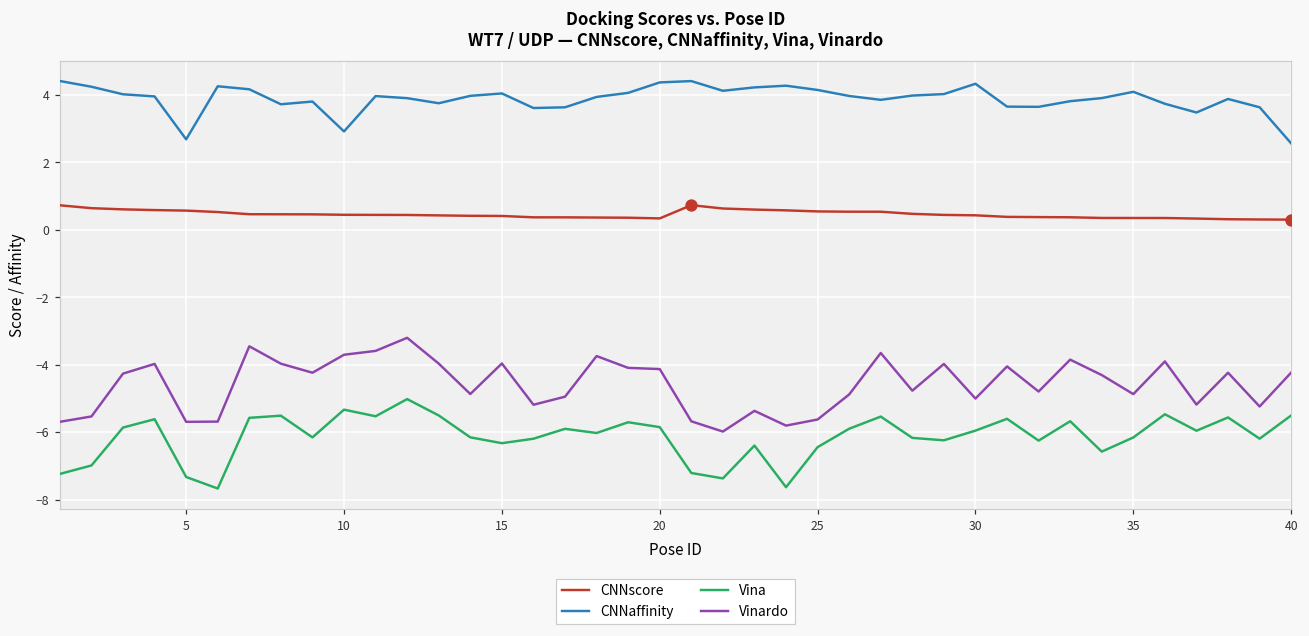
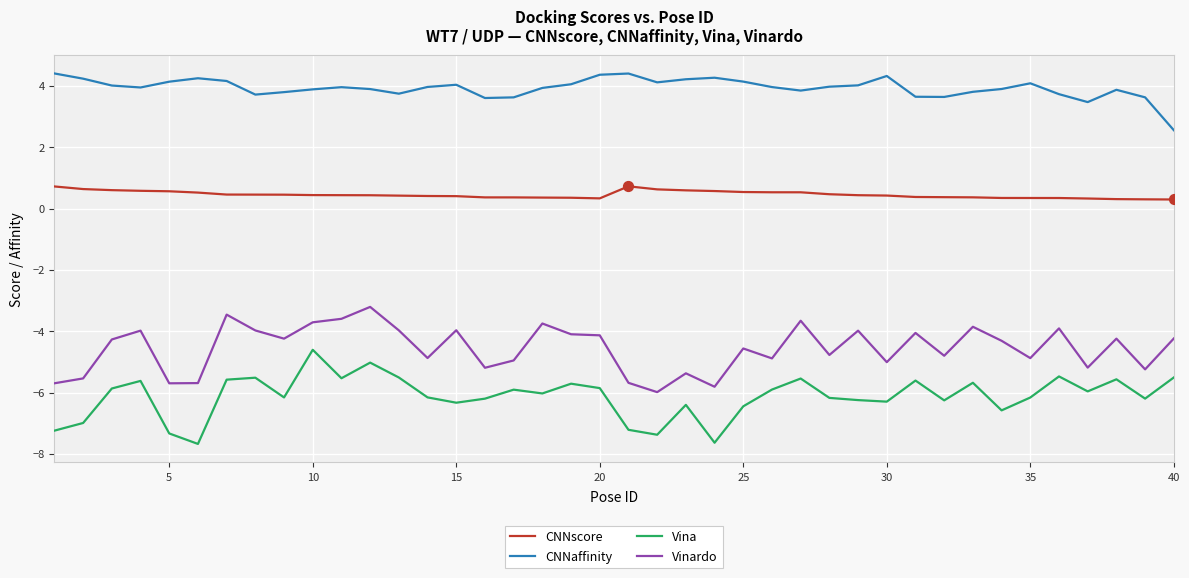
CNNaffinity, 5: 2.7 -> 4.1
CNNaffinity, 10: 2.9 -> 3.9
Vina, 10: -5.3 -> -4.6
Vinardo, 25: -5.6 -> -4.6
Vina, 30: -6.0 -> -6.3
